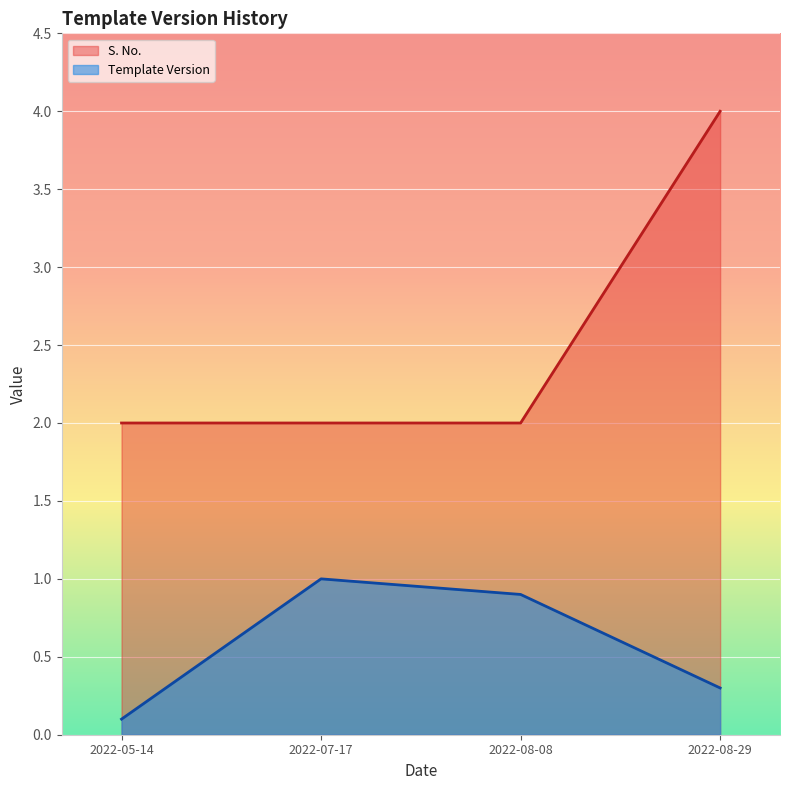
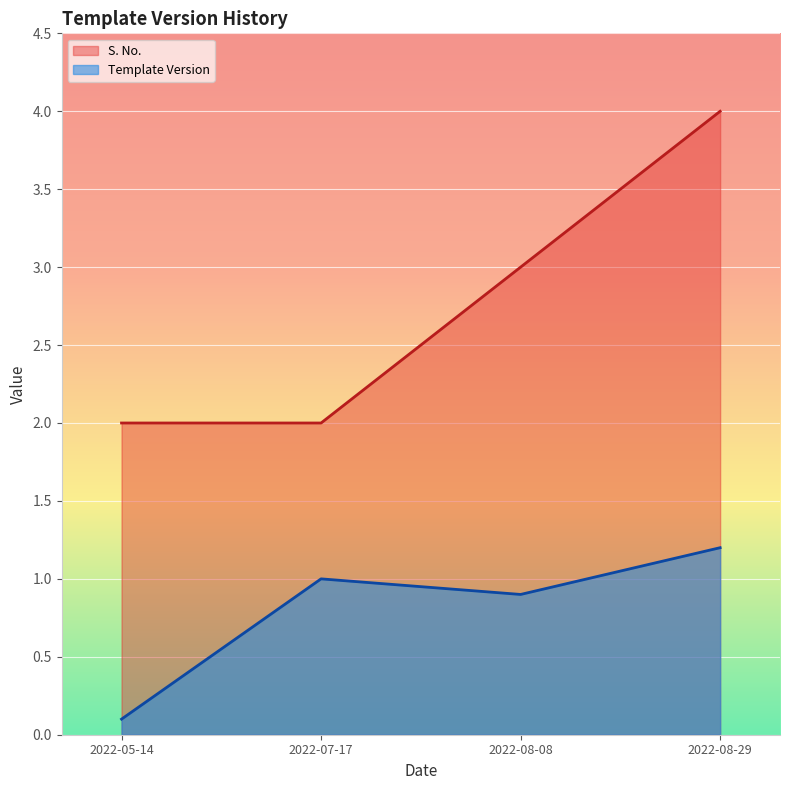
S. No., 2022-08-08: 2 -> 3
Template Version, 2022-08-29: 0.3 -> 1.2
